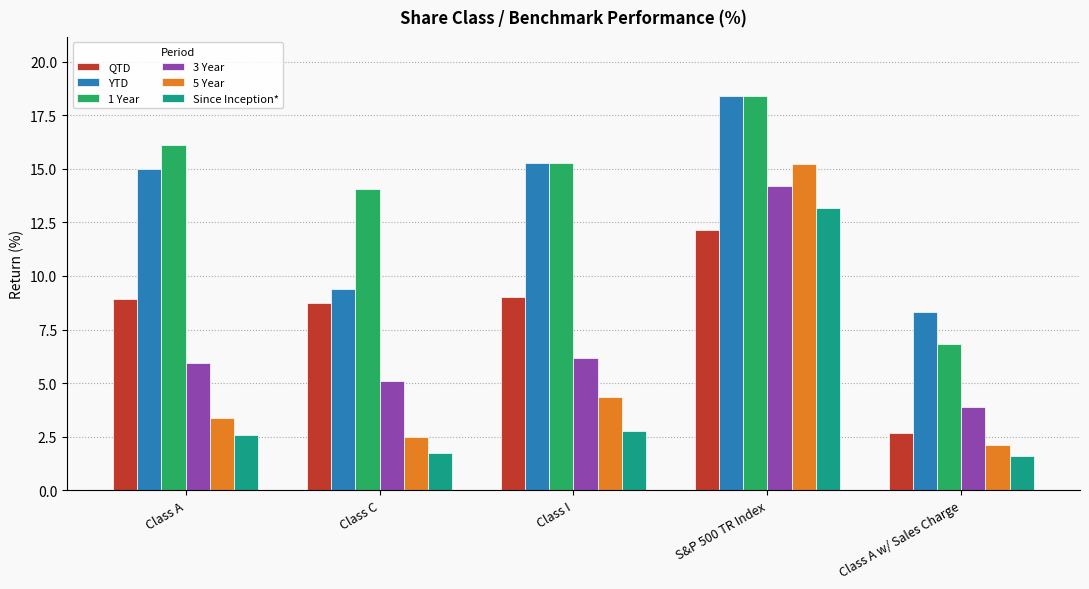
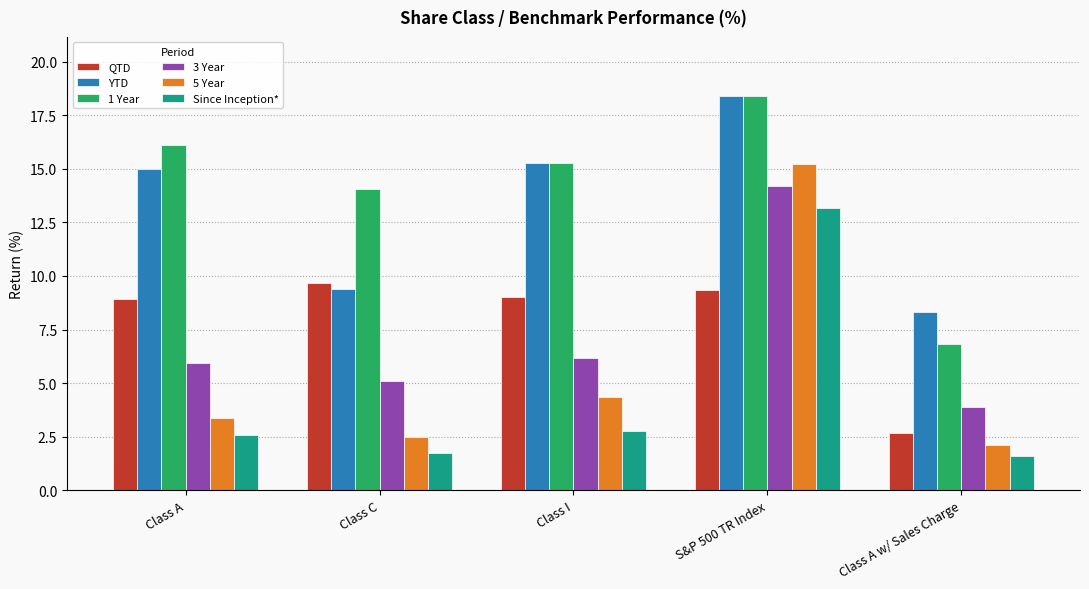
QTD, Class C: 8.7 -> 9.7
QTD, S&P 500 TR Index: 12.2 -> 9.4
